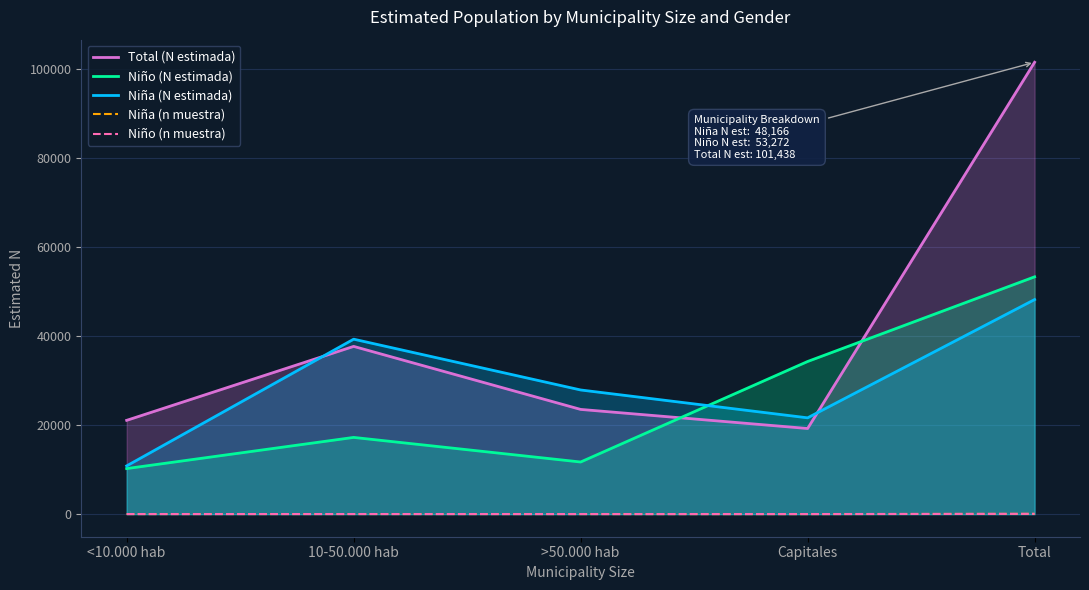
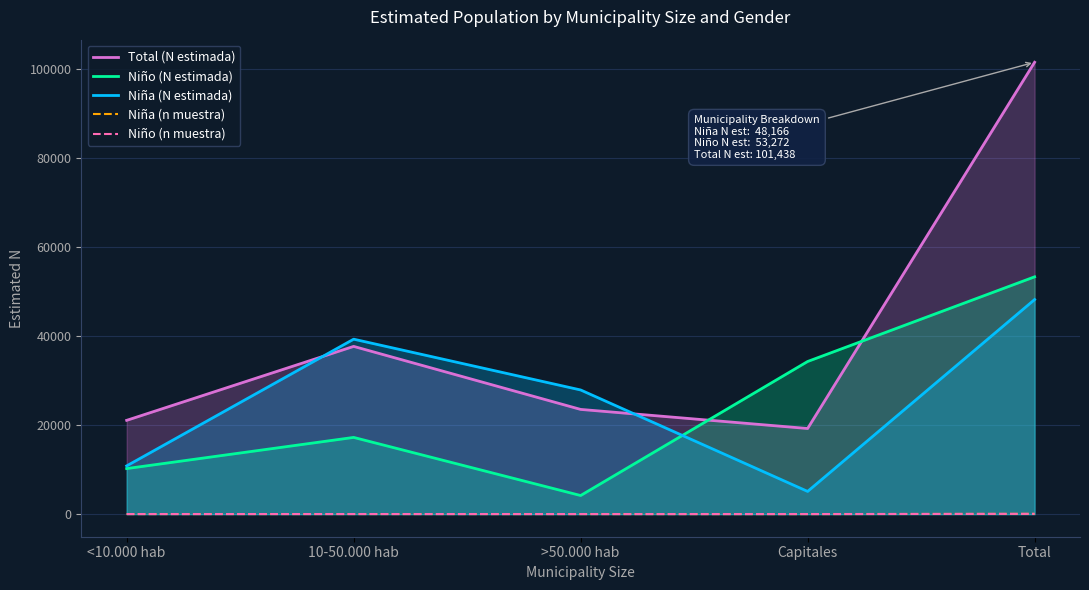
Niño (N estimada), >50.000 hab: 12000 -> 4000
Niña (N estimada), Capitales: 22000 -> 5000
